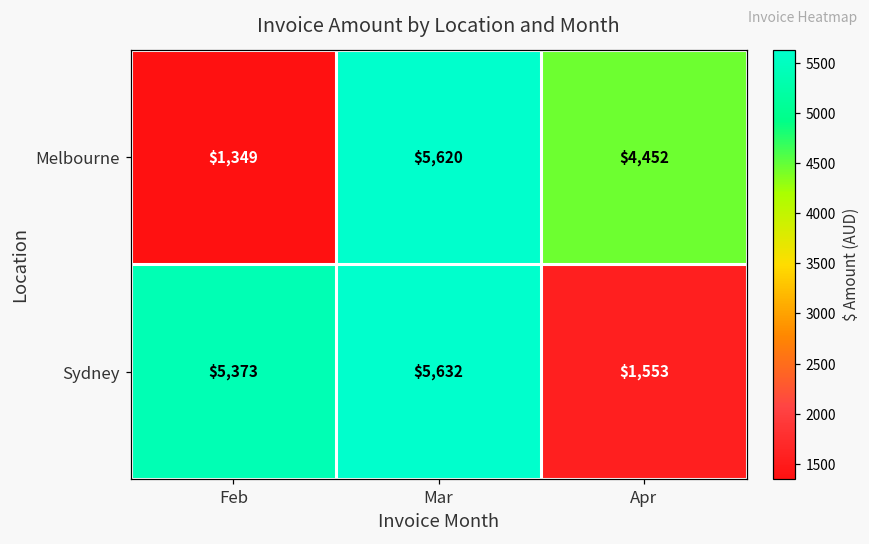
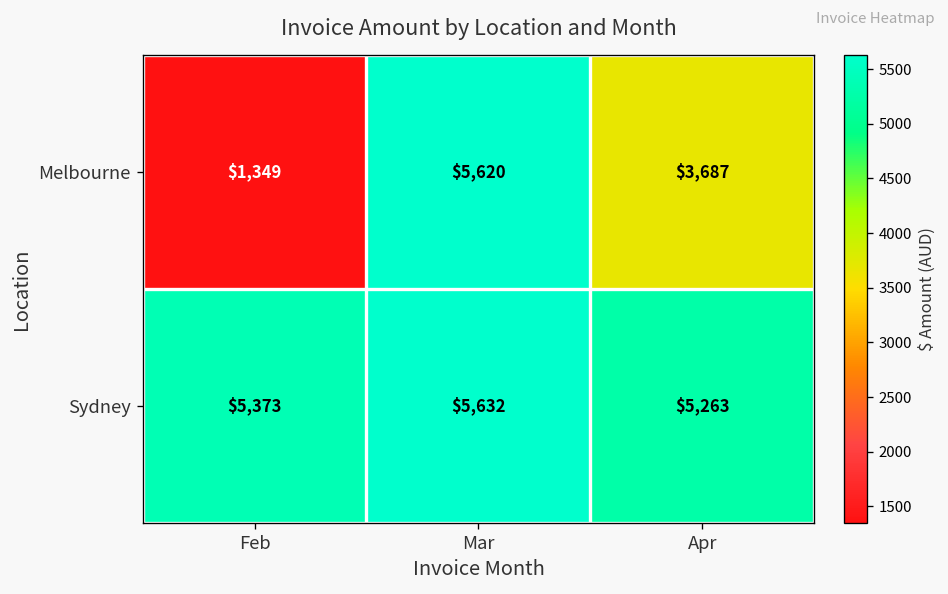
Melbourne, Apr: $4,452 -> $3,687
Sydney, Apr: $1,553 -> $5,263
